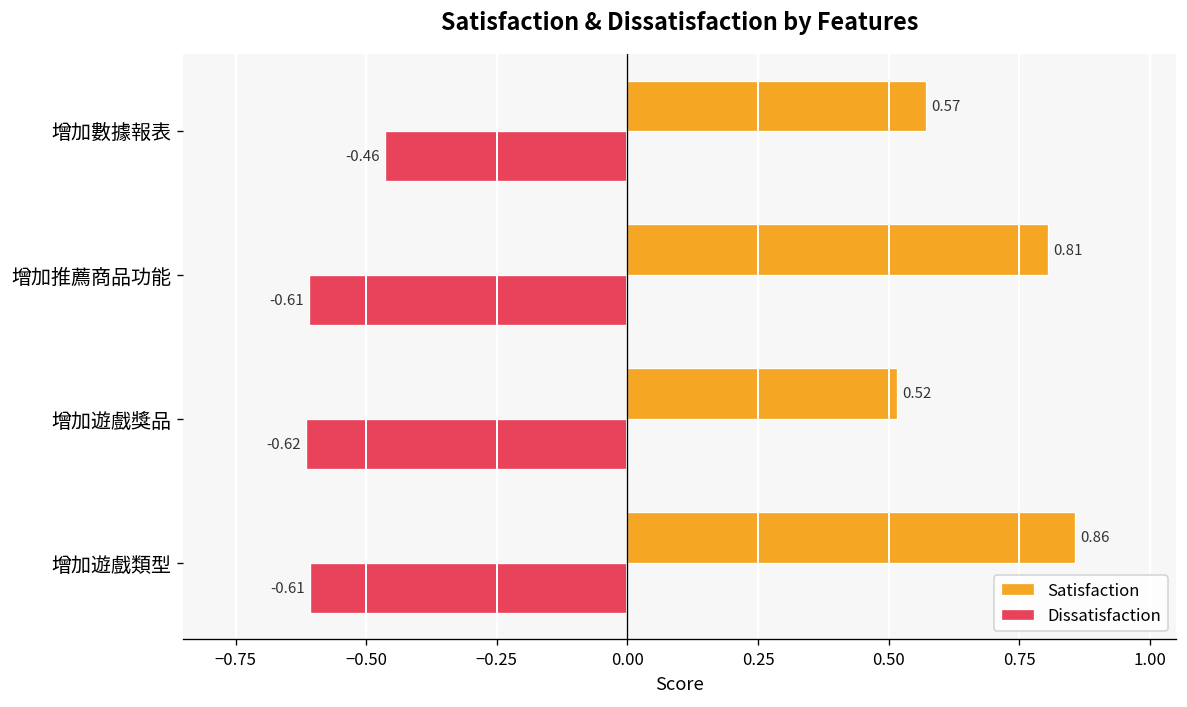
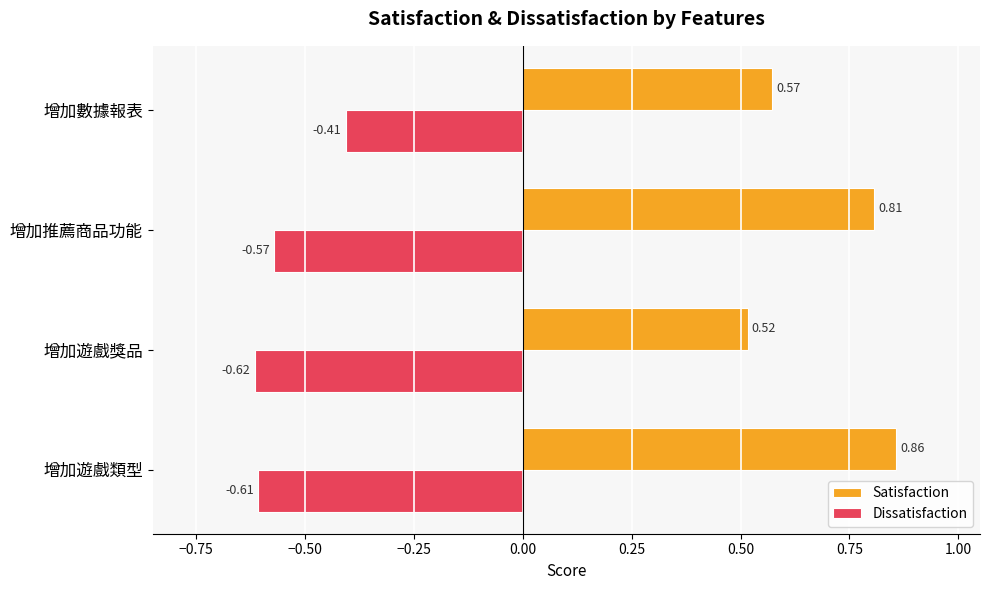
Dissatisfaction, 增加數據報表: -0.46 -> -0.41
Dissatisfaction, 增加推薦商品功能: -0.61 -> -0.57
